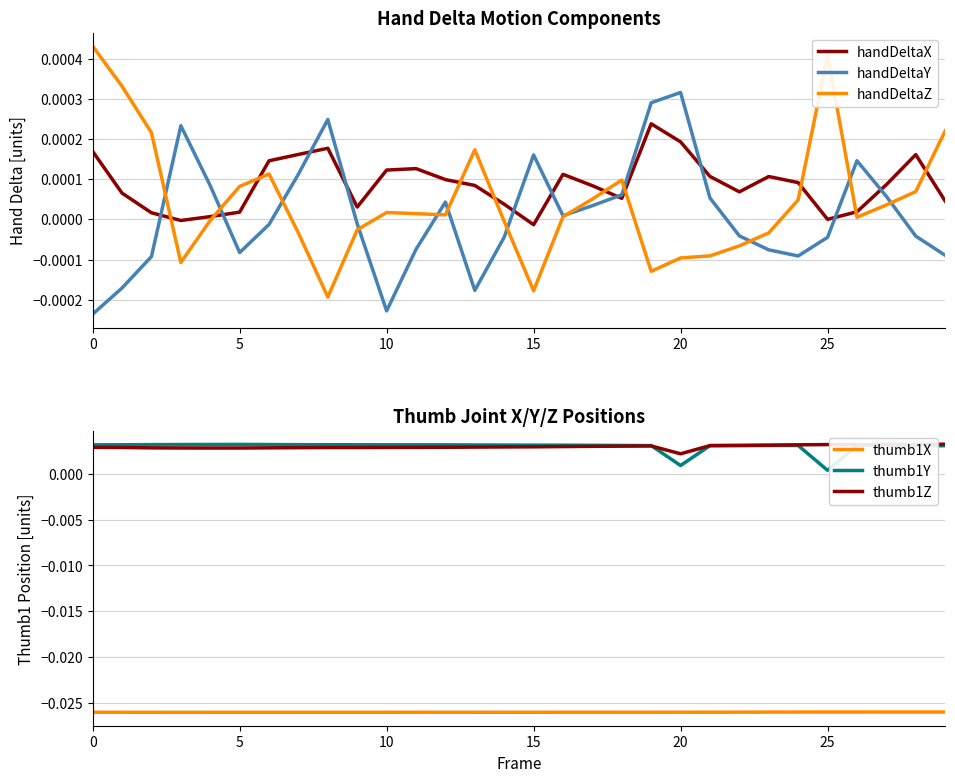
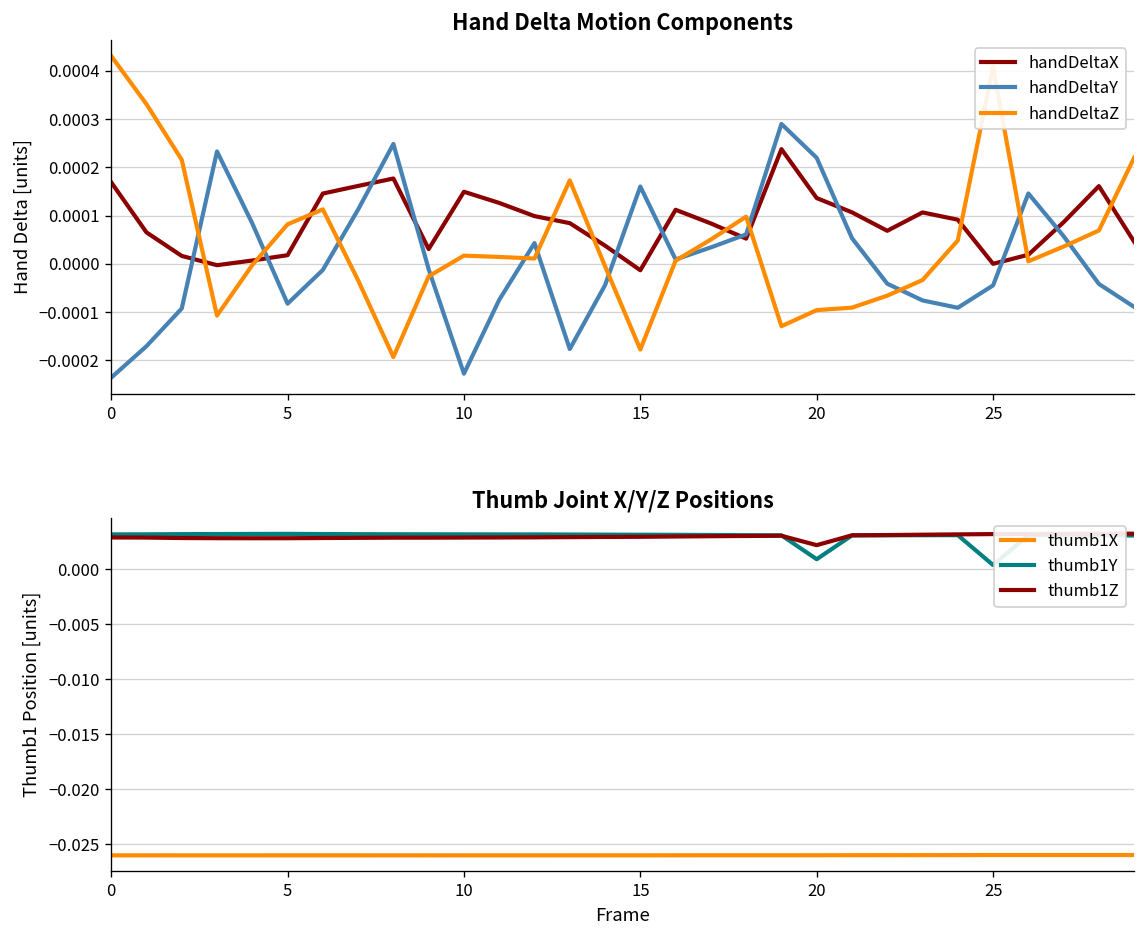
Hand Delta Motion Components, handDeltaX, 10: 0.00012 -> 0.00015
Hand Delta Motion Components, handDeltaX, 20: 0.00019 -> 0.00014
Hand Delta Motion Components, handDeltaY, 20: 0.00032 -> 0.00022
